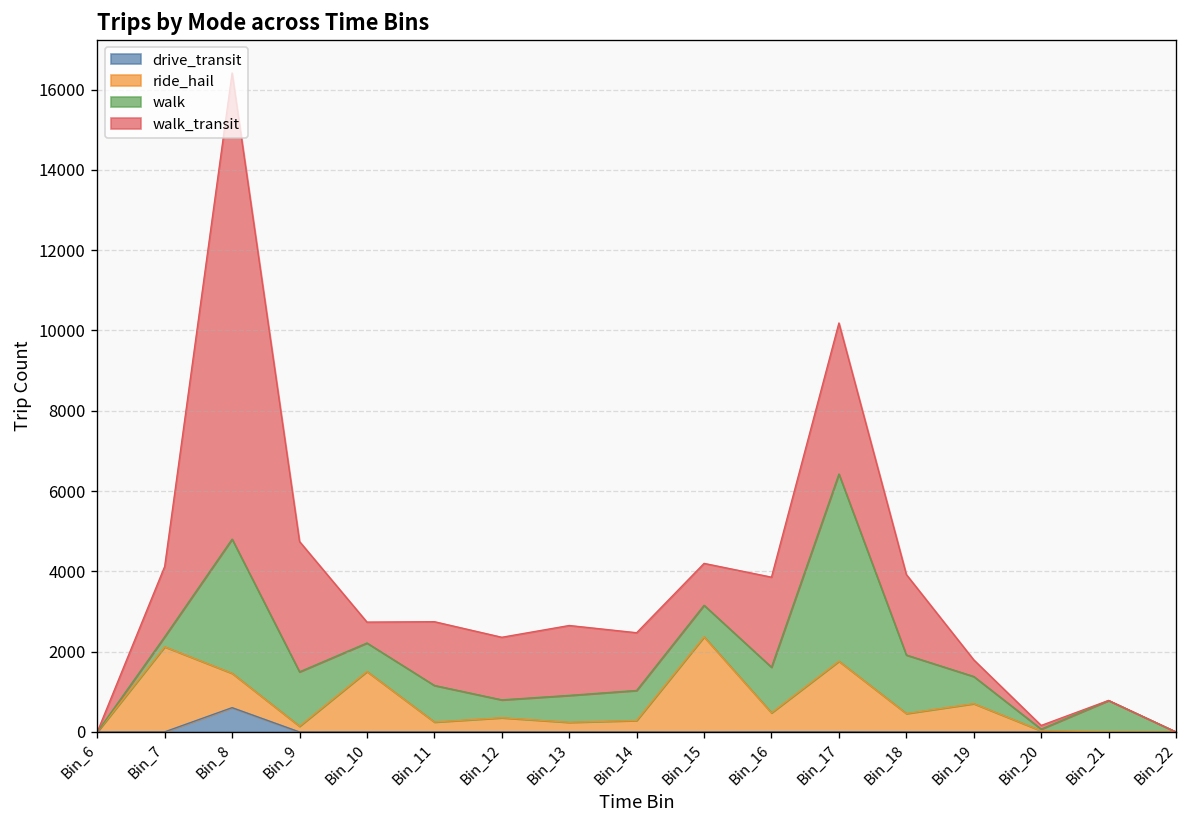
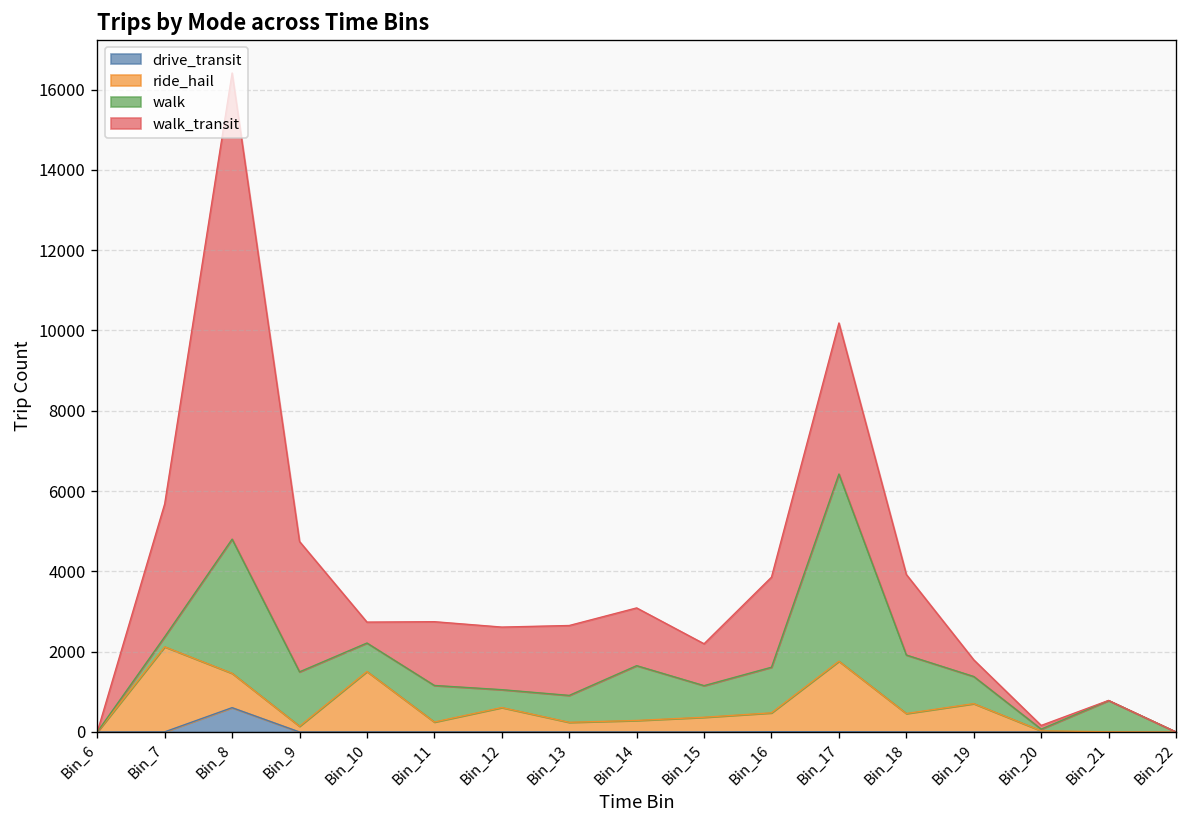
walk_transit, Bin_7: 1800 -> 3300
ride_hail, Bin_12: 400 -> 600
walk, Bin_14: 700 -> 1400
ride_hail, Bin_15: 2400 -> 400
